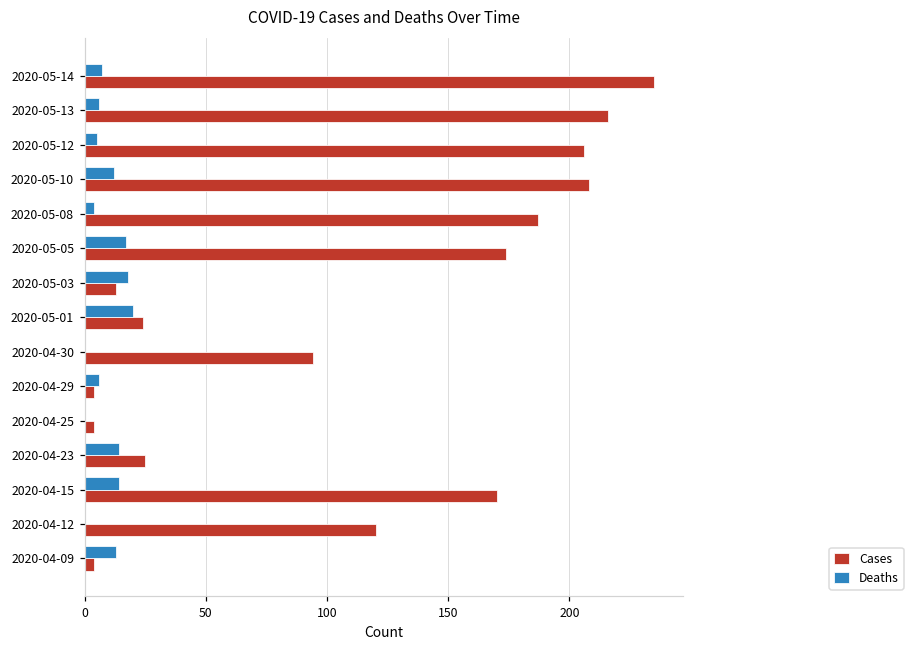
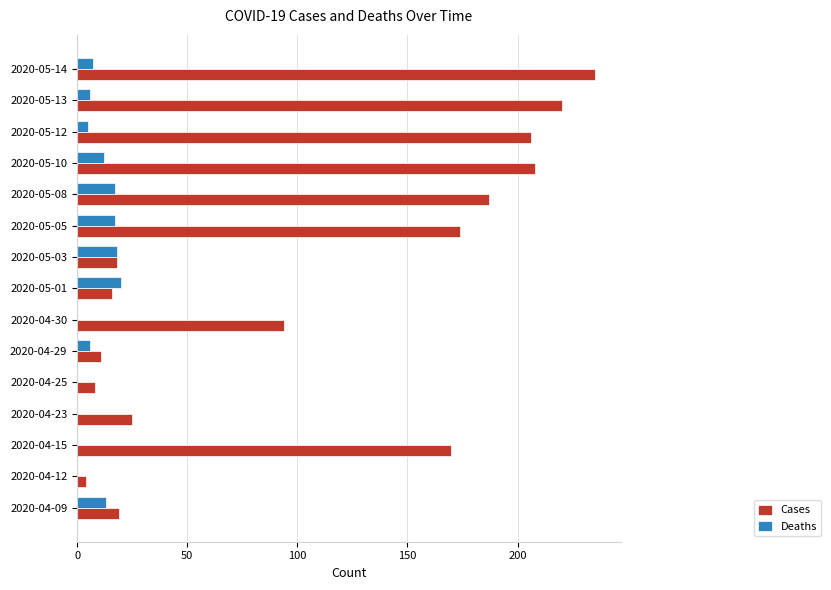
Cases, 2020-05-13: 216 -> 220
Deaths, 2020-05-08: 4 -> 17
Cases, 2020-05-03: 13 -> 18
Cases, 2020-05-01: 24 -> 16
Cases, 2020-04-29: 4 -> 11
Cases, 2020-04-25: 4 -> 8
Deaths, 2020-04-23: 14 -> 0
Deaths, 2020-04-15: 14 -> 0
Cases, 2020-04-12: 120 -> 4
Cases, 2020-04-09: 4 -> 19
